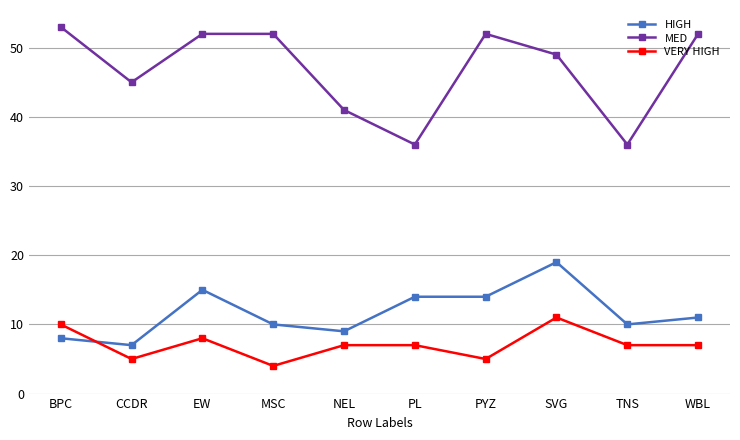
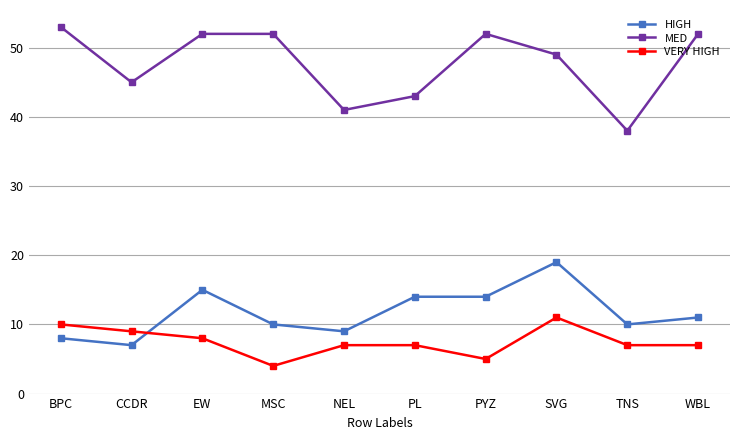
VERY HIGH, CCDR: 5 -> 9
MED, PL: 36 -> 43
MED, TNS: 36 -> 38
